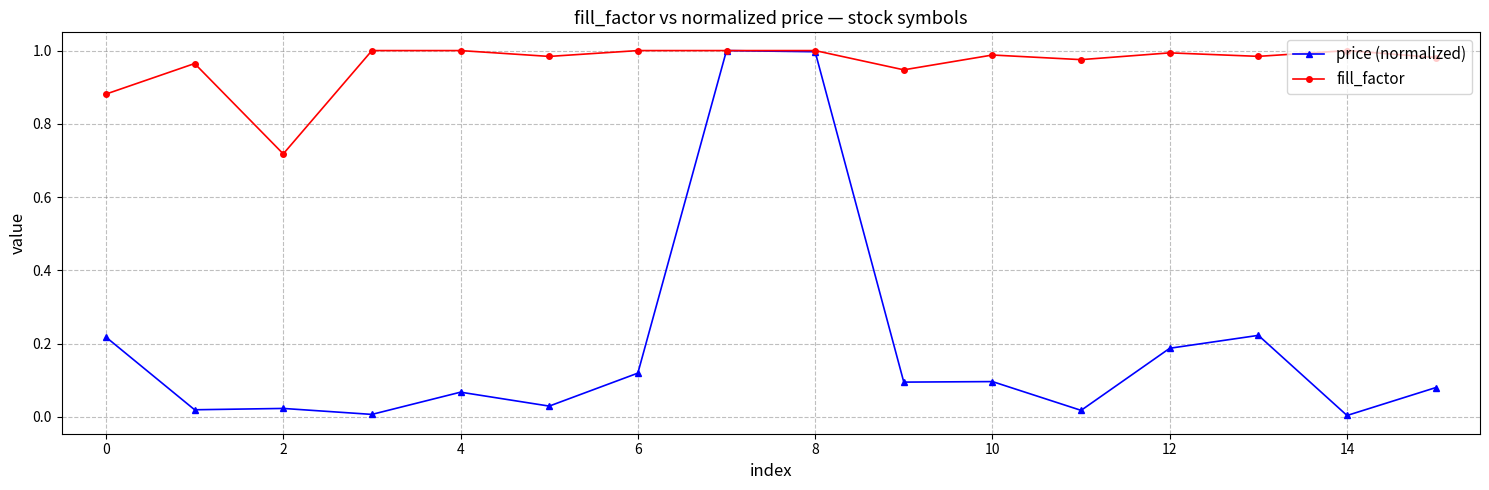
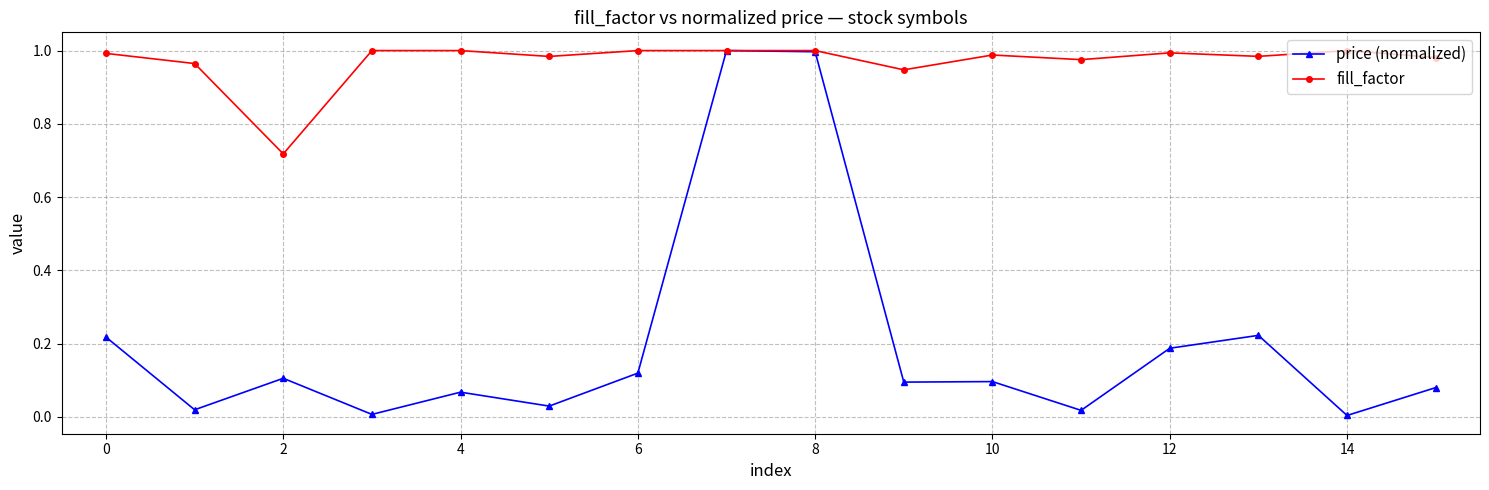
fill_factor, 0: 0.88 -> 0.99
price (normalized), 2: 0.02 -> 0.11
